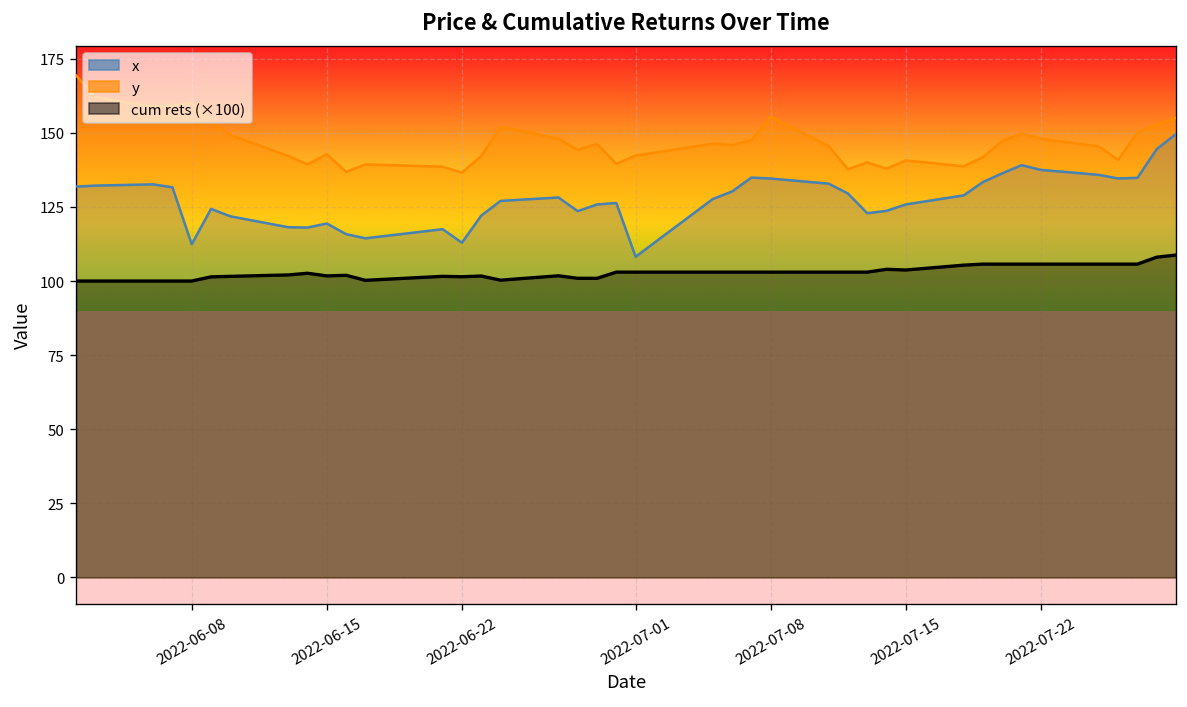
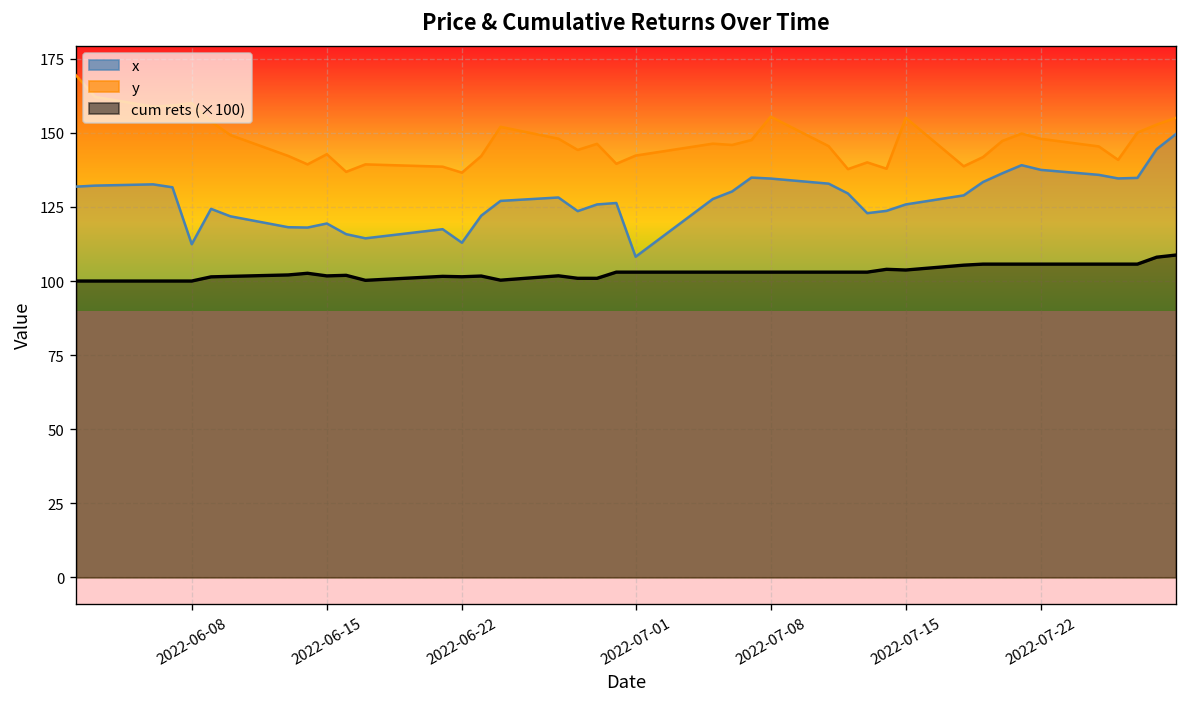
y, 2022-07-15: 141 -> 155
